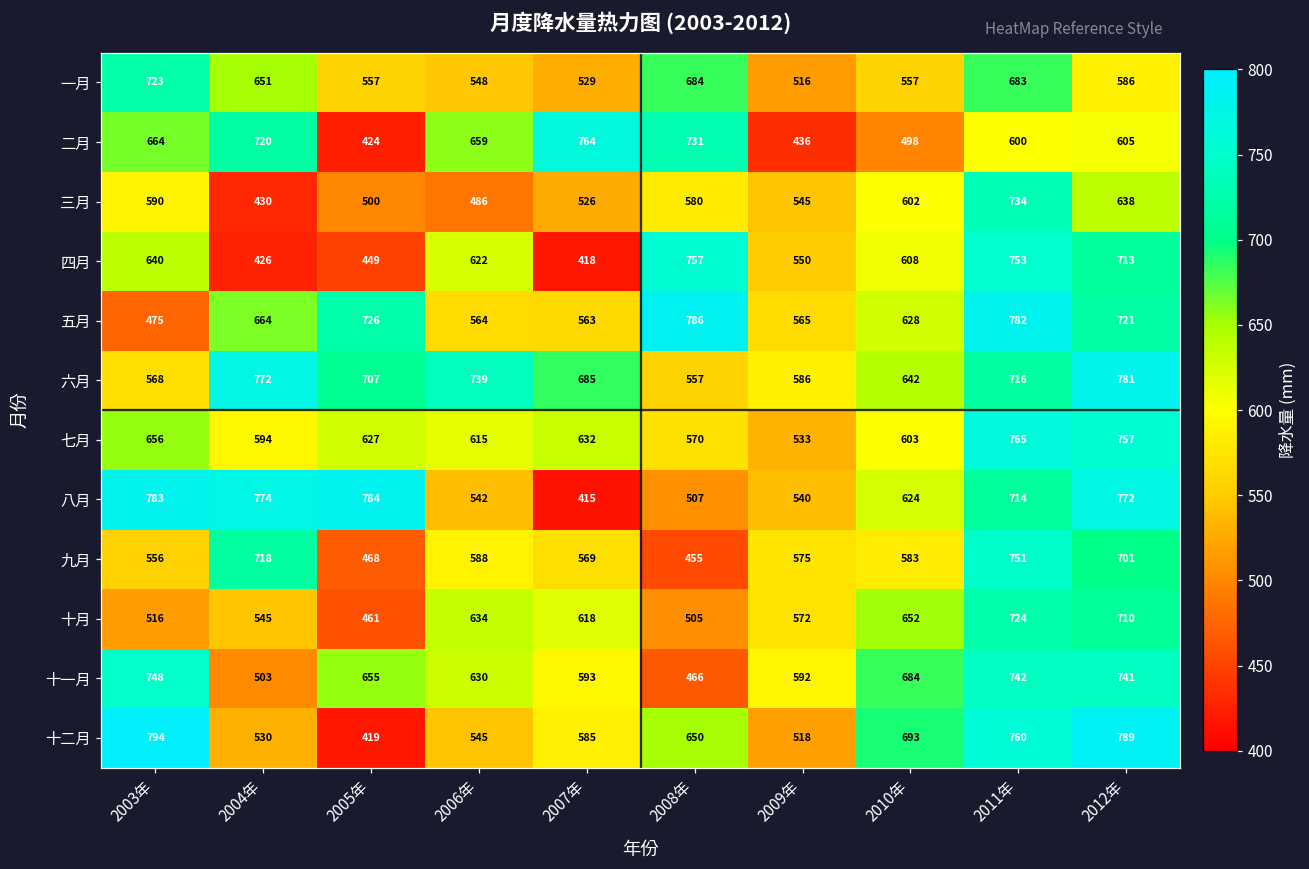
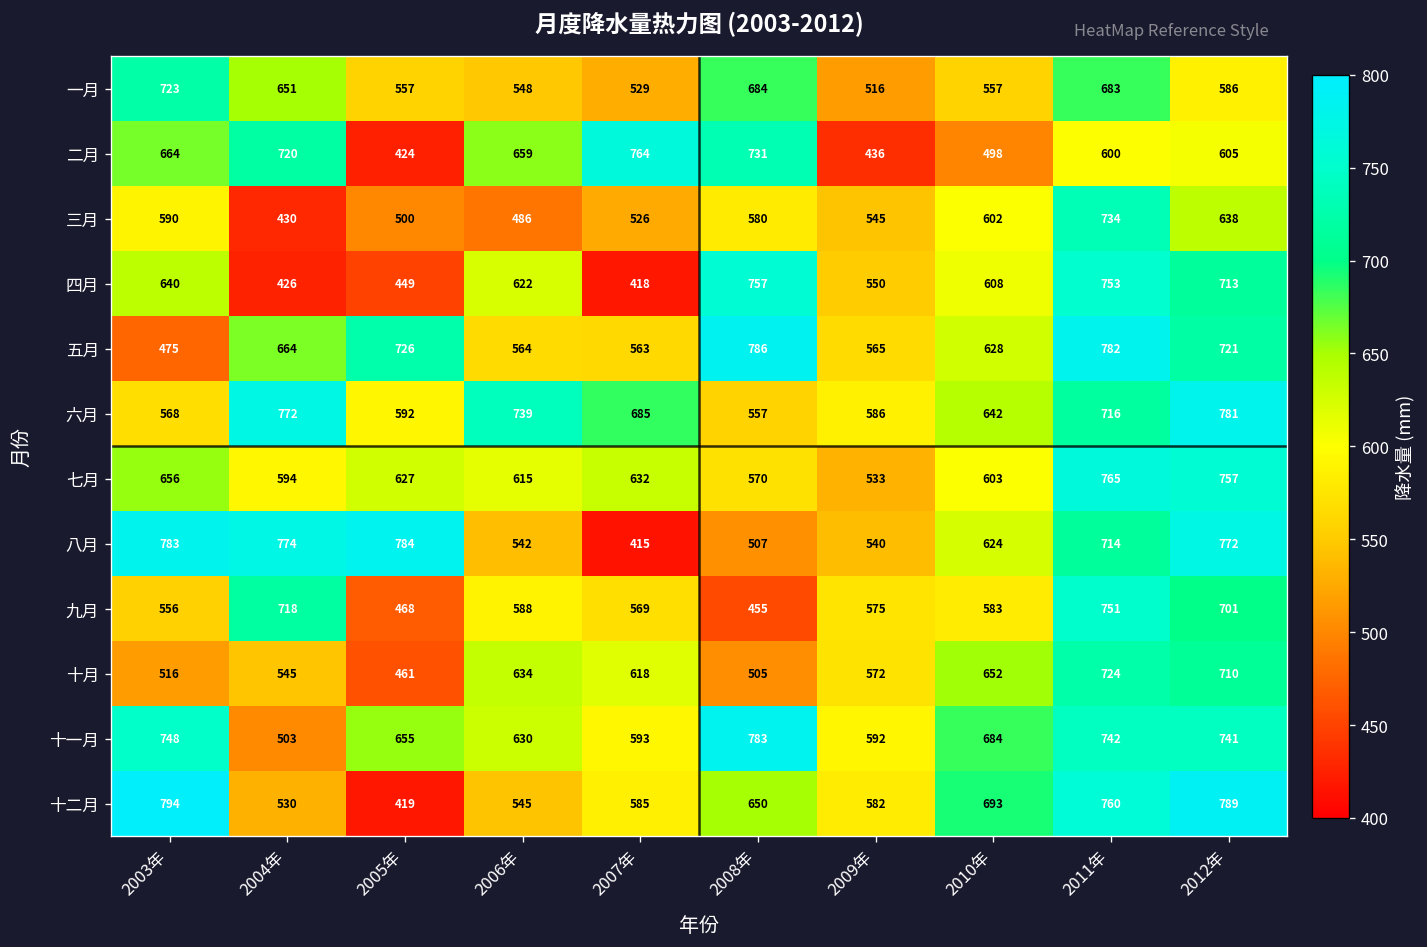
六月, 2005年: 707 -> 592
十一月, 2008年: 466 -> 783
十二月, 2009年: 518 -> 582
